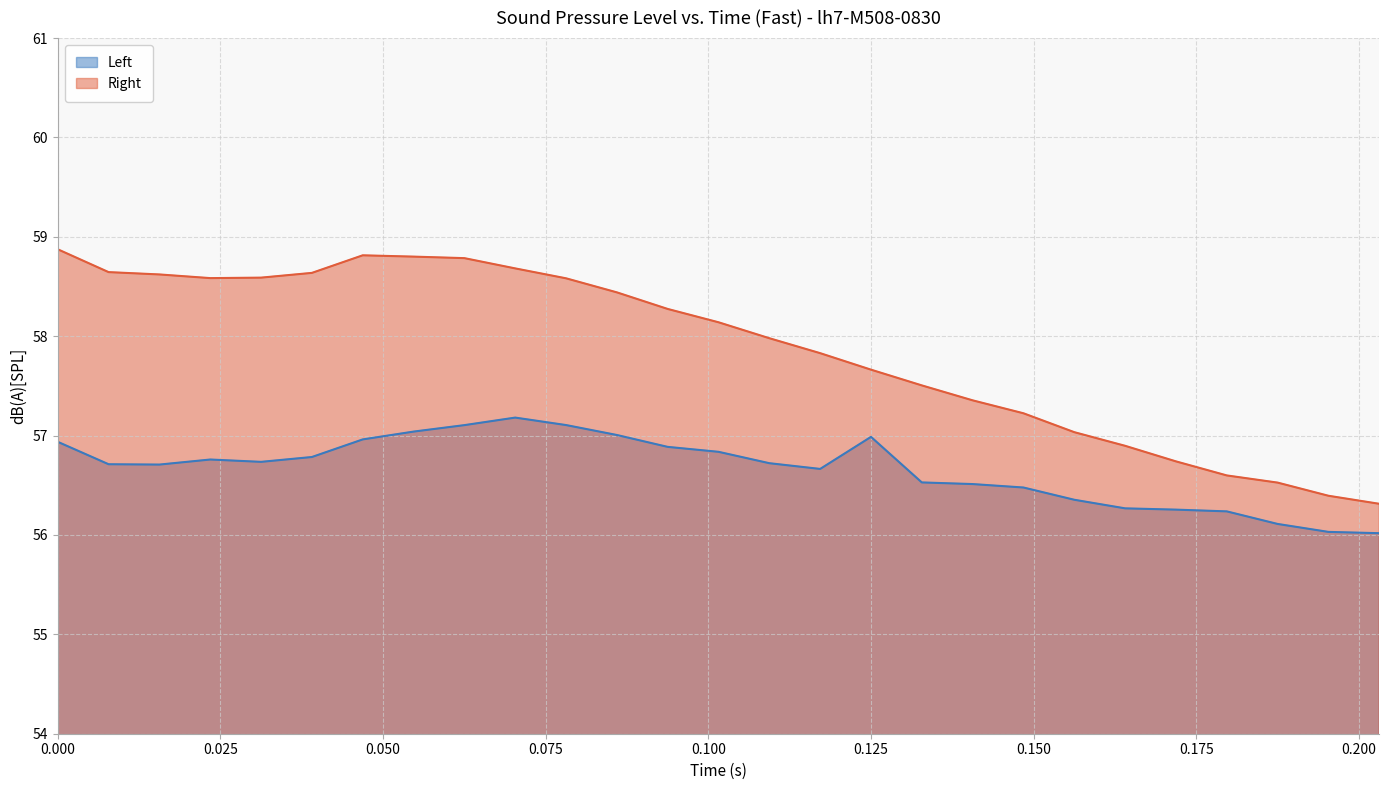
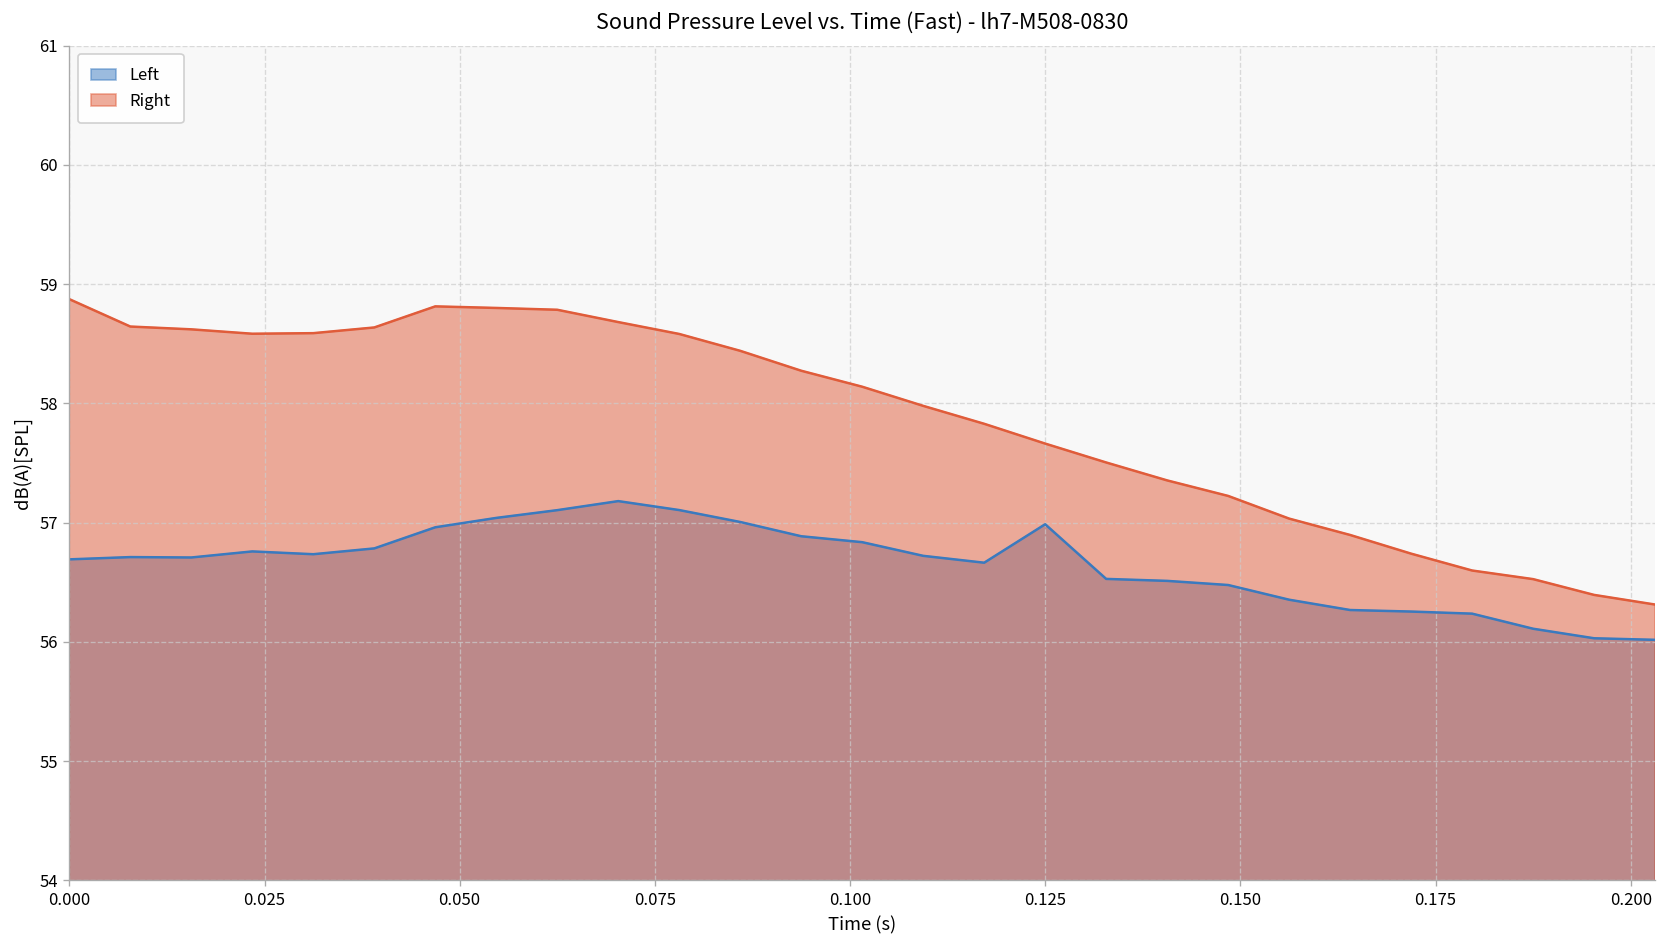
Left, 0.000: 56.9 -> 56.7
